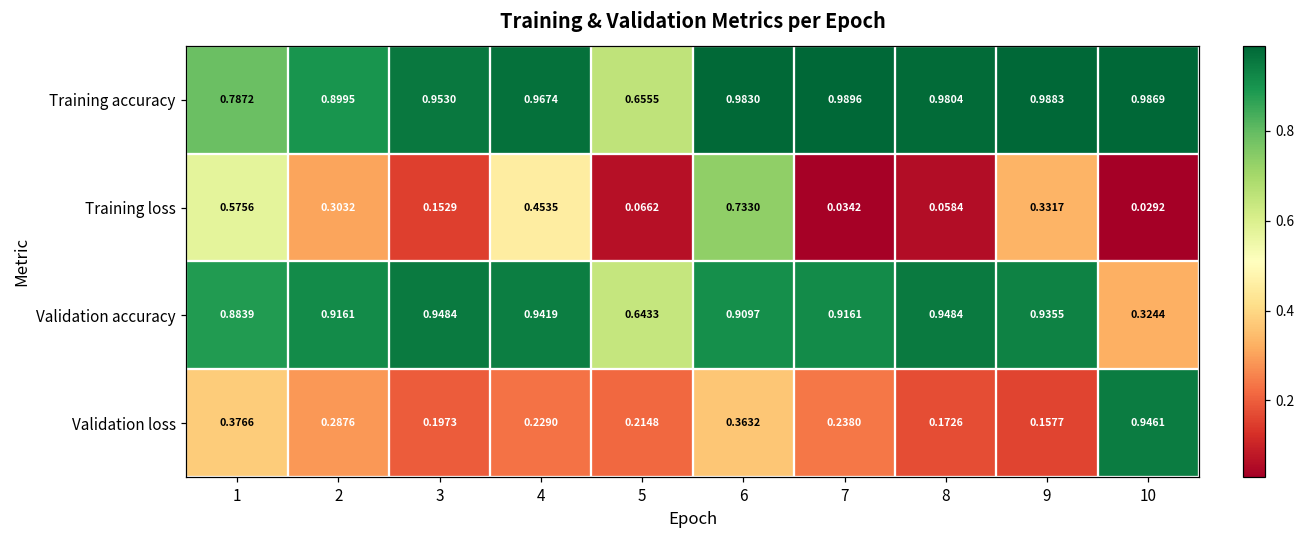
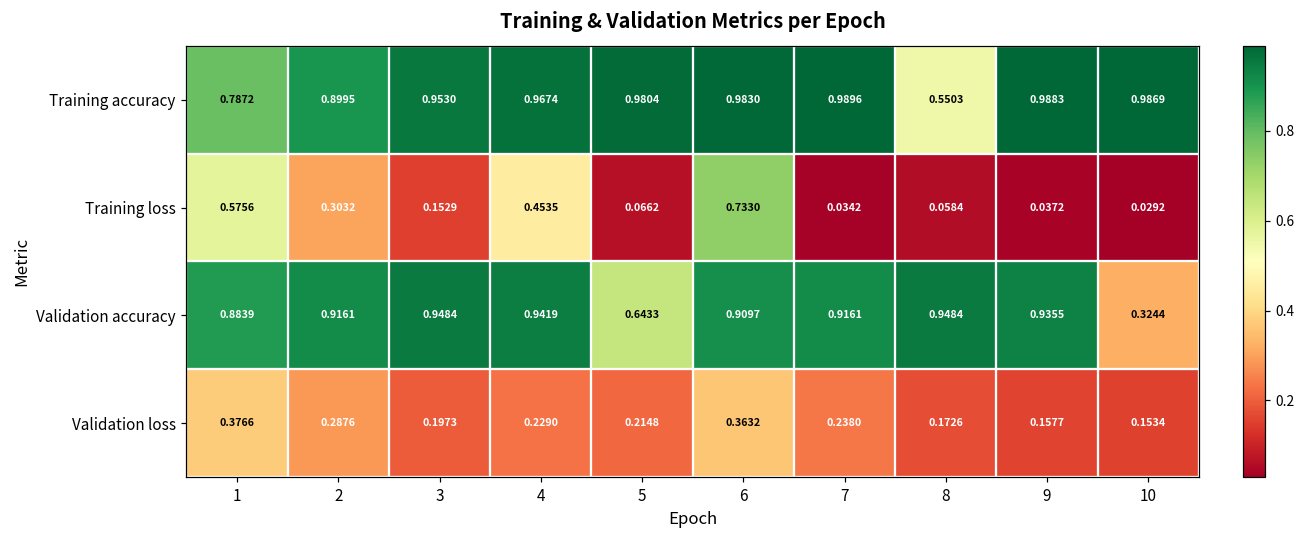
Training accuracy, 5: 0.6555 -> 0.9804
Training accuracy, 8: 0.9804 -> 0.5503
Training loss, 9: 0.3317 -> 0.0372
Validation loss, 10: 0.9461 -> 0.1534
